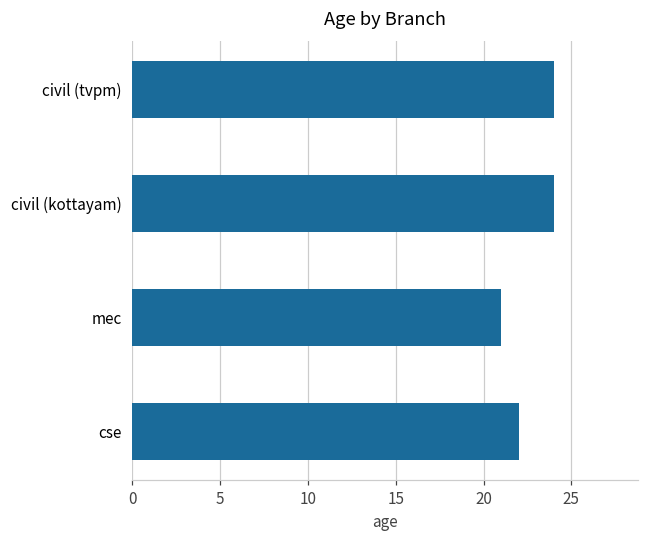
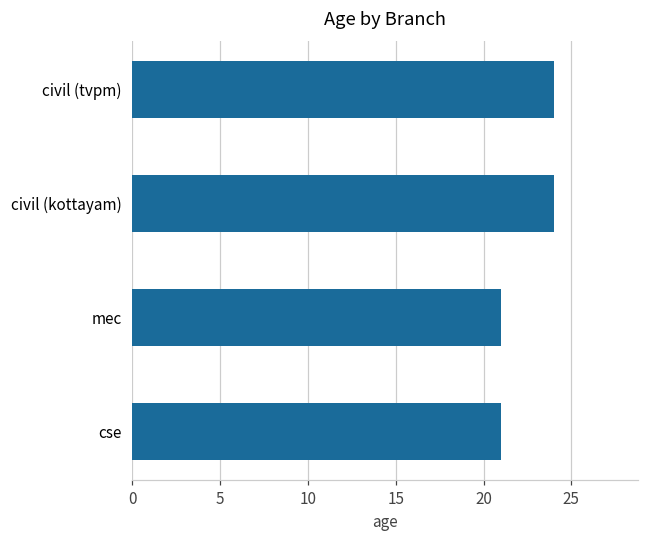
cse: 22 -> 21
